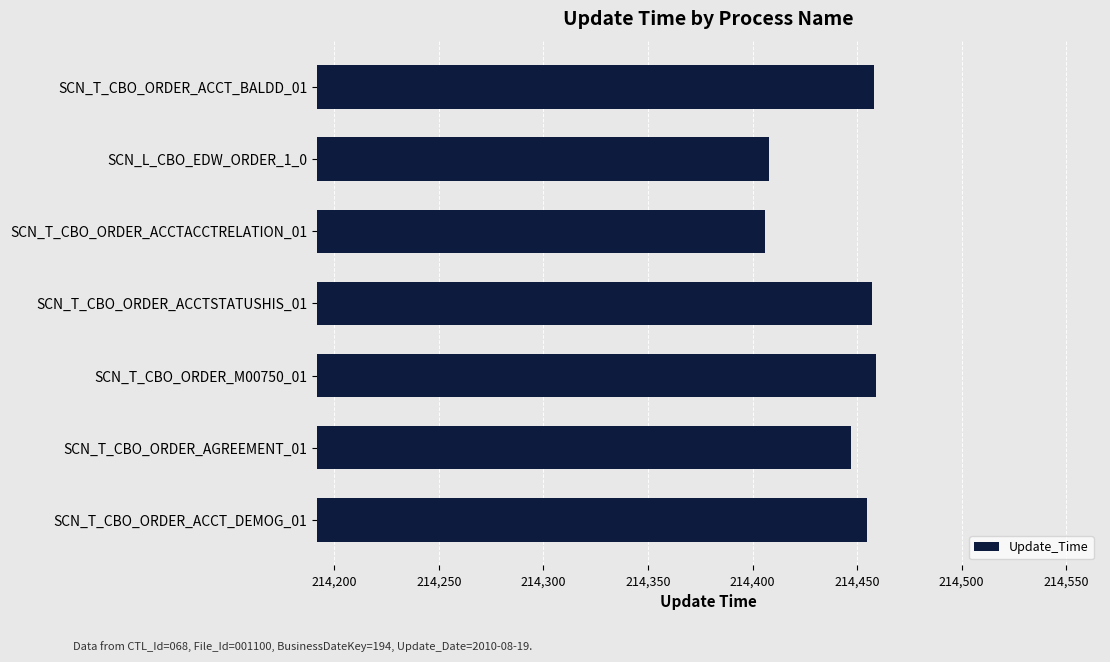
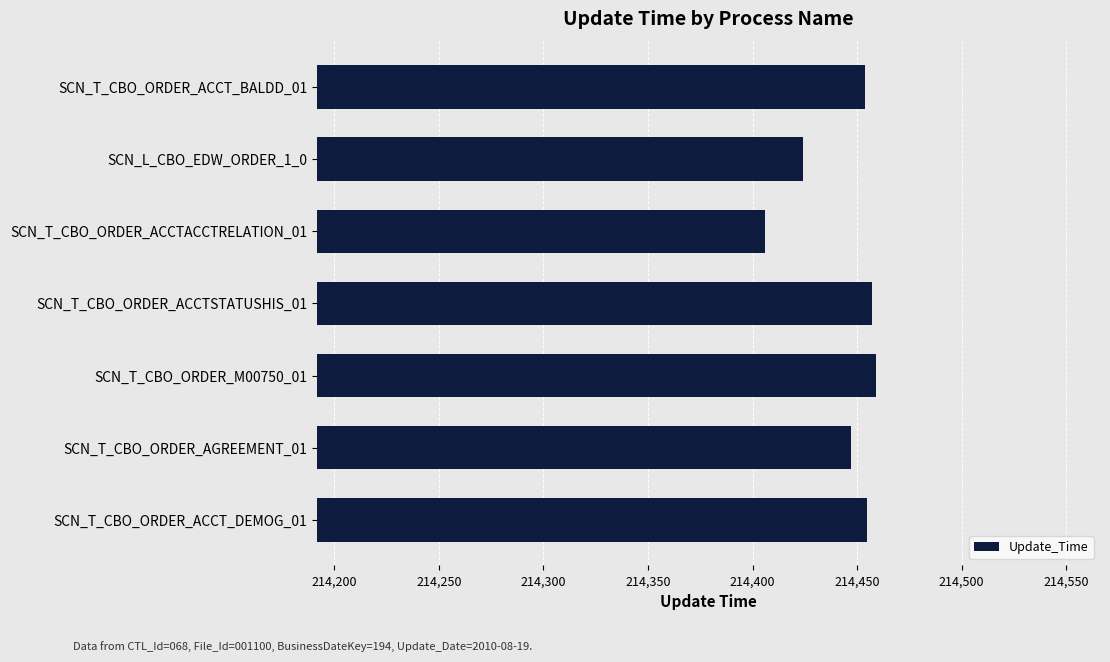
SCN_T_CBO_ORDER_ACCT_BALDD_01: 214,458 -> 214,454
SCN_L_CBO_EDW_ORDER_1_0: 214,408 -> 214,424
